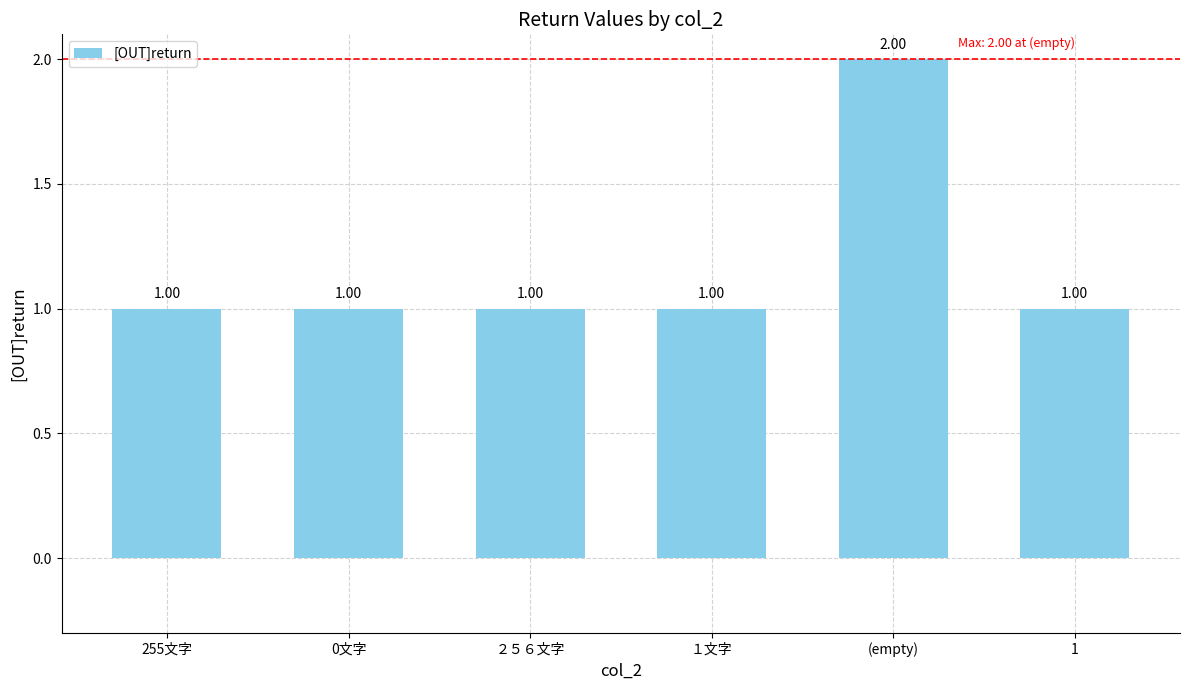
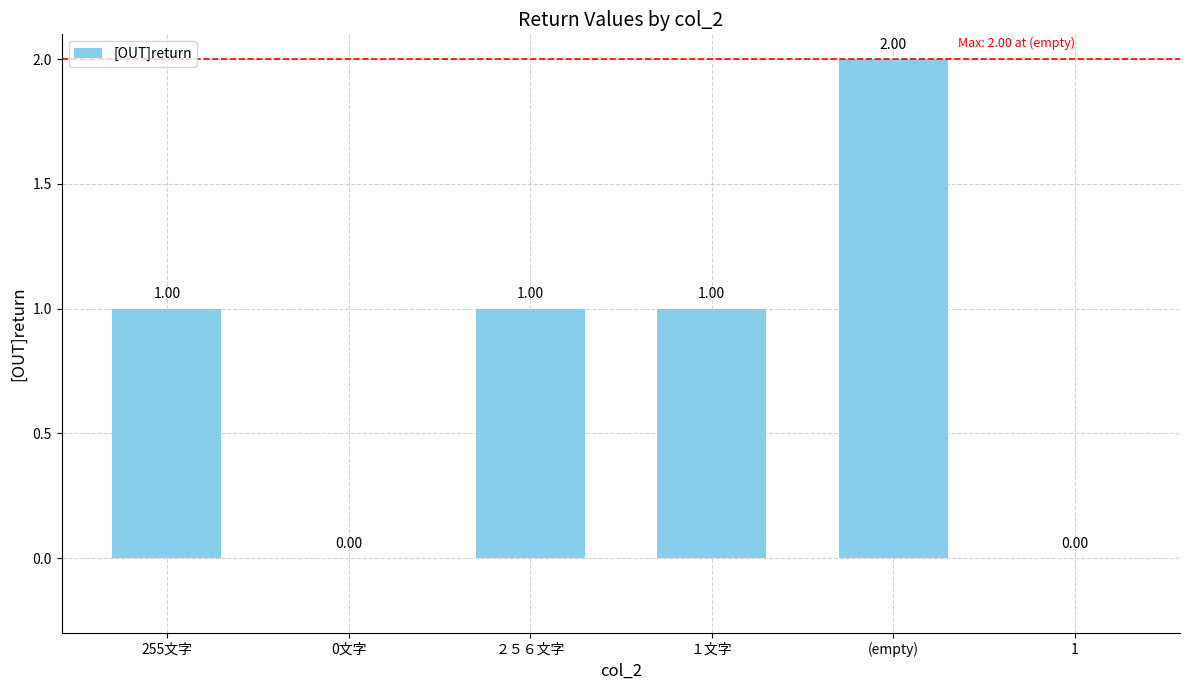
0文字: 1.00 -> 0.00
1: 1.00 -> 0.00
